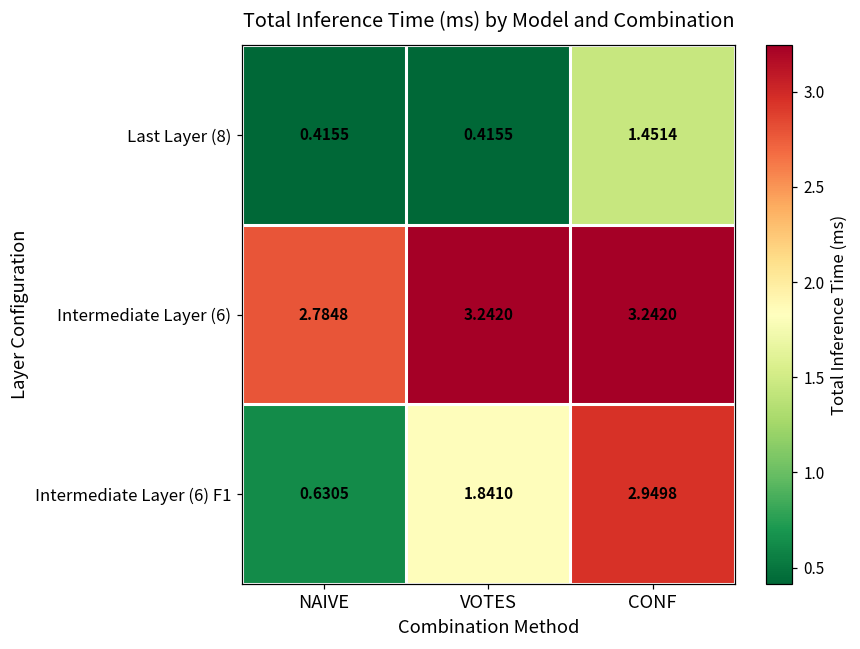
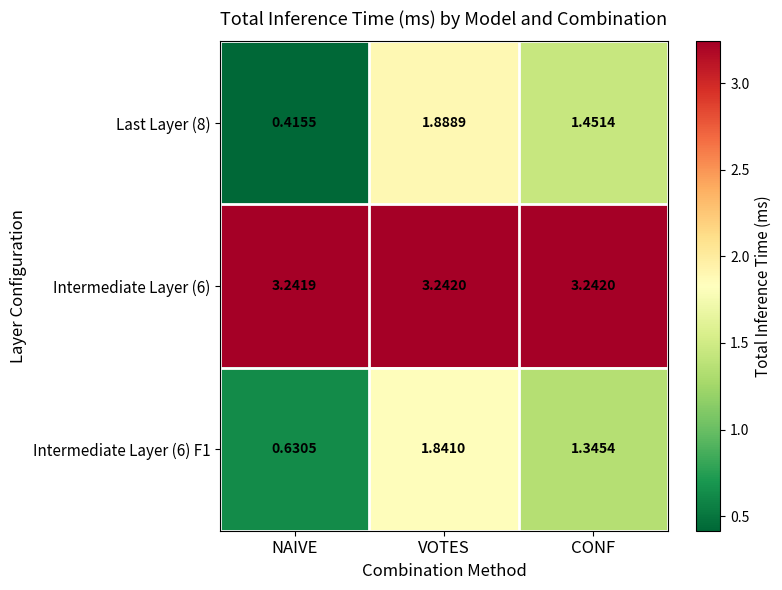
Last Layer (8), VOTES: 0.4155 -> 1.8889
Intermediate Layer (6), NAIVE: 2.7848 -> 3.2419
Intermediate Layer (6) F1, CONF: 2.9498 -> 1.3454
